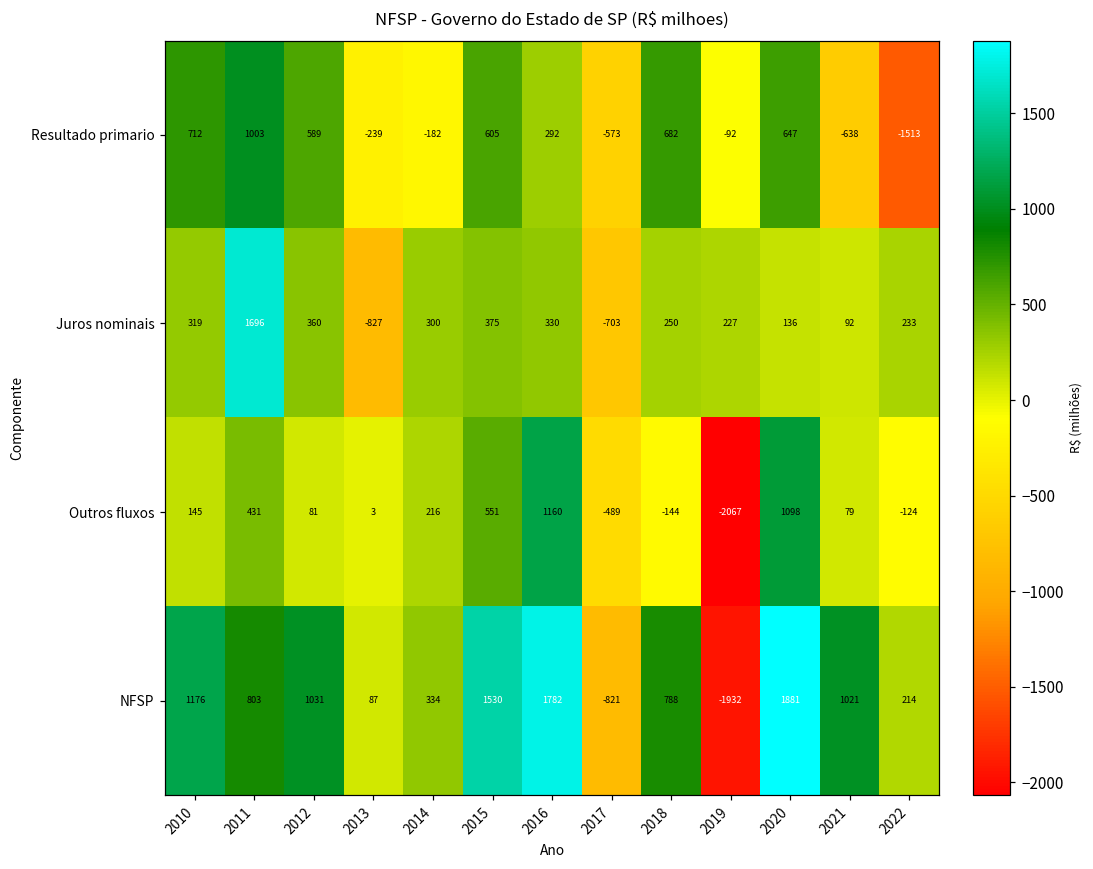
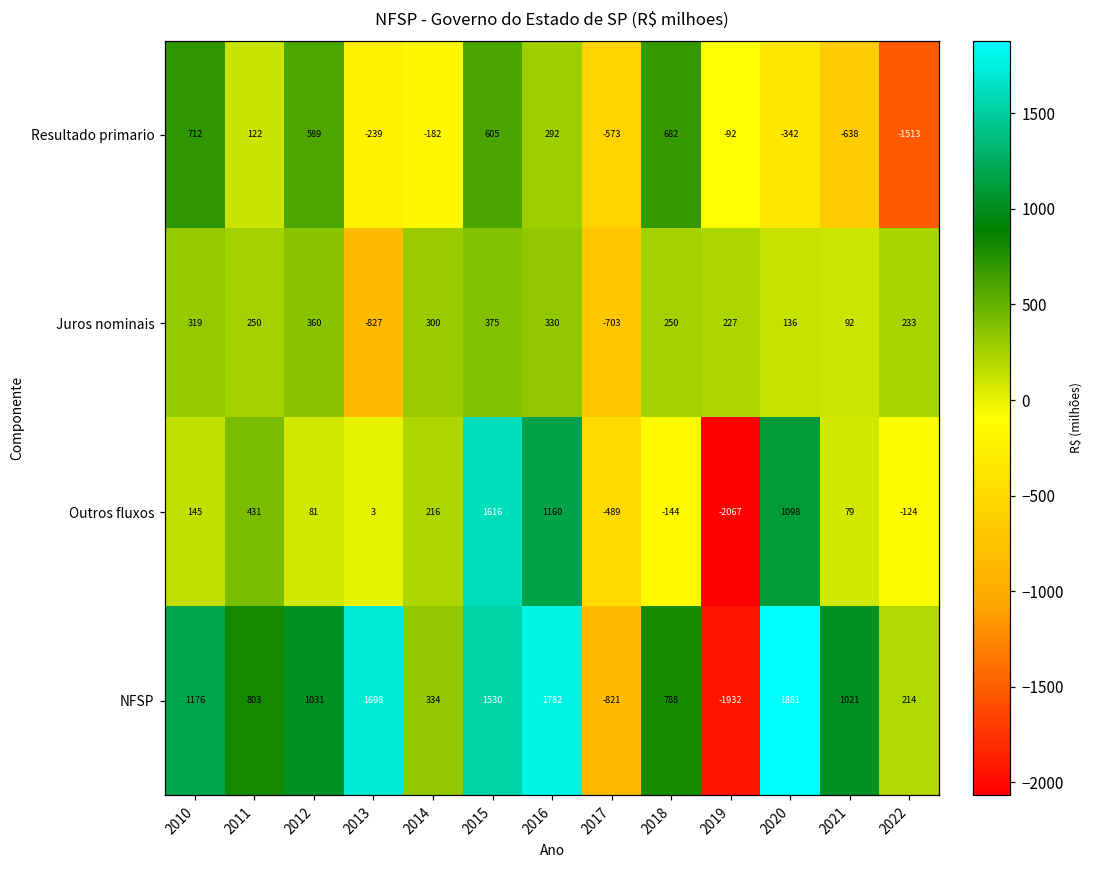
Resultado primario, 2011: 1003 -> 122
Resultado primario, 2020: 647 -> -342
Juros nominais, 2011: 1696 -> 250
Outros fluxos, 2015: 551 -> 1616
NFSP, 2013: 87 -> 1698
